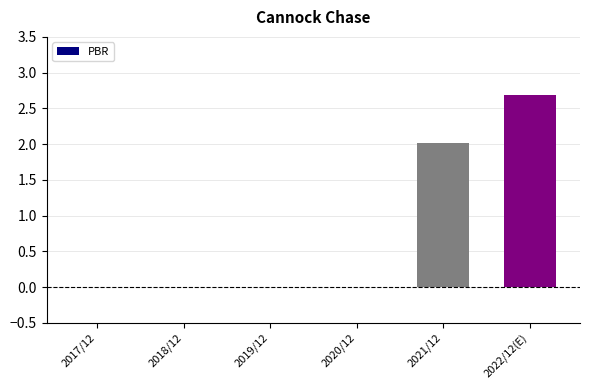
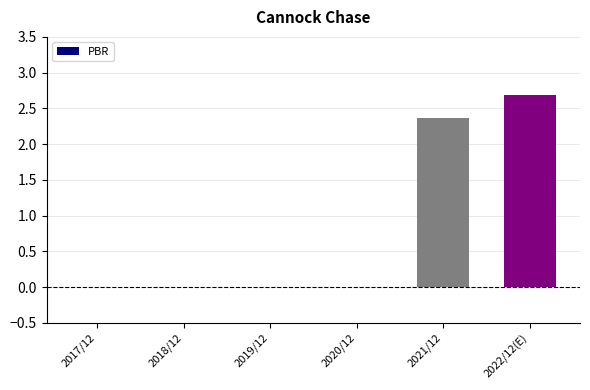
2021/12: 2.0 -> 2.4
